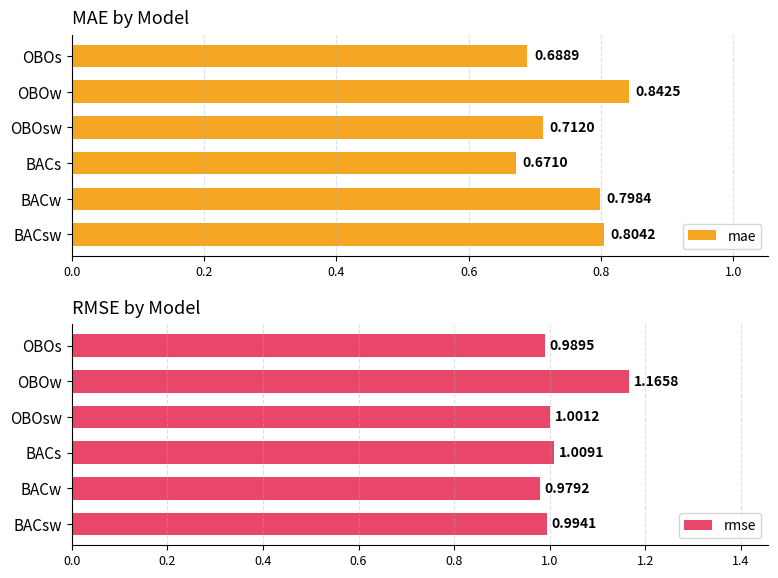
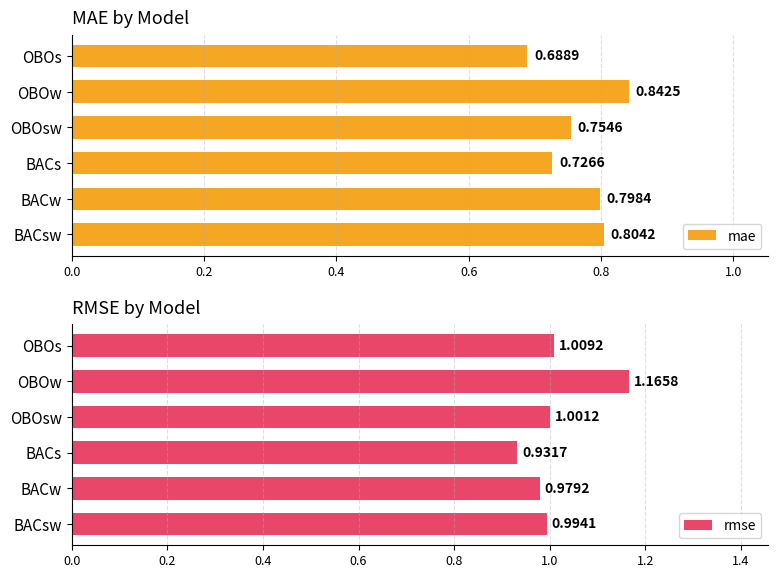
MAE by Model, OBOsw: 0.7120 -> 0.7546
MAE by Model, BACs: 0.6710 -> 0.7266
RMSE by Model, OBOs: 0.9895 -> 1.0092
RMSE by Model, BACs: 1.0091 -> 0.9317
